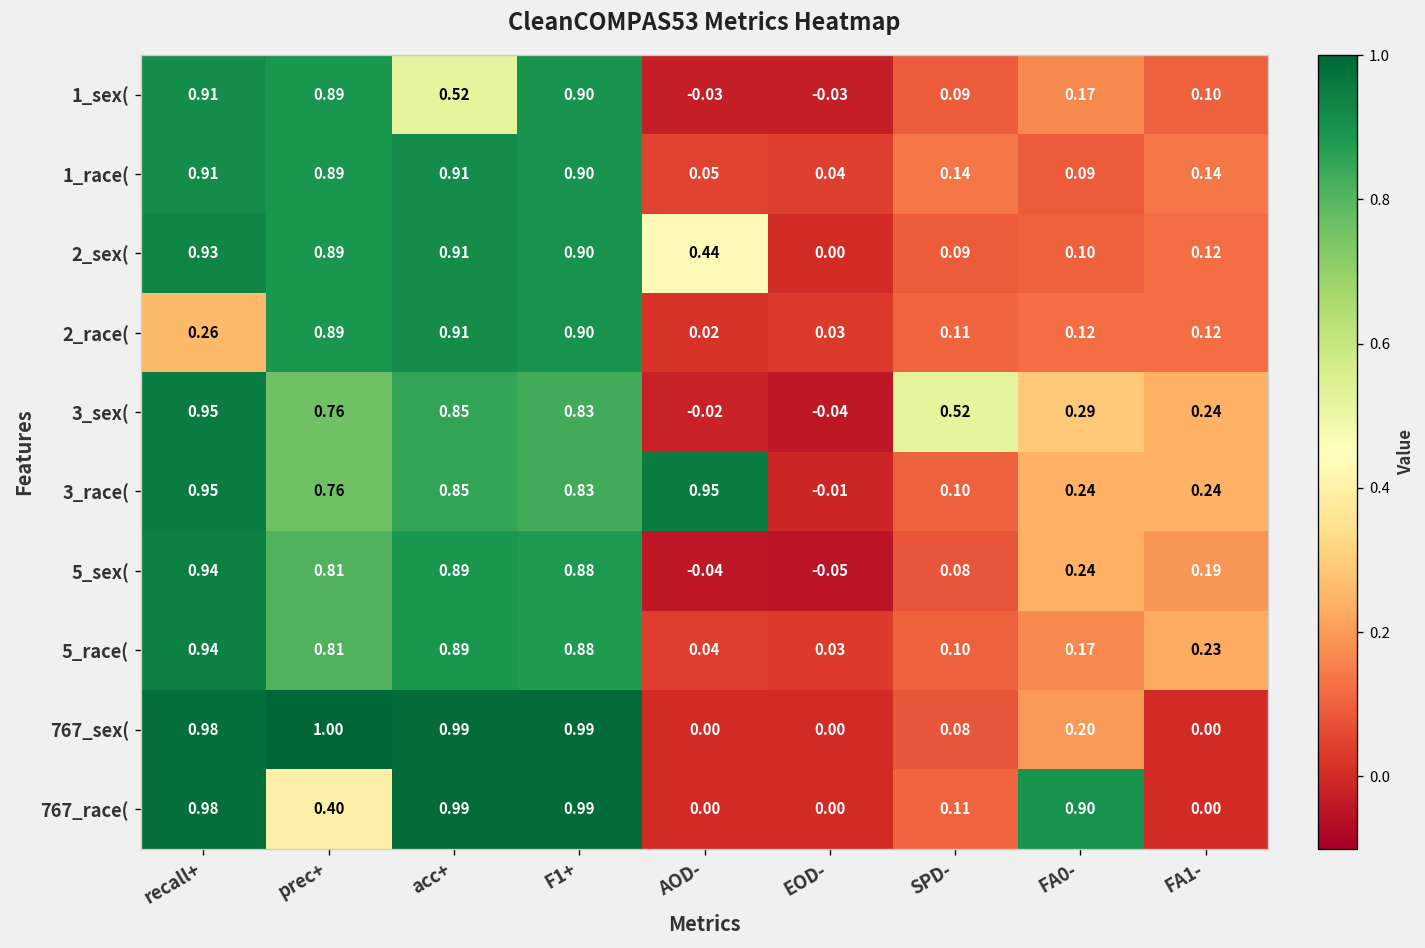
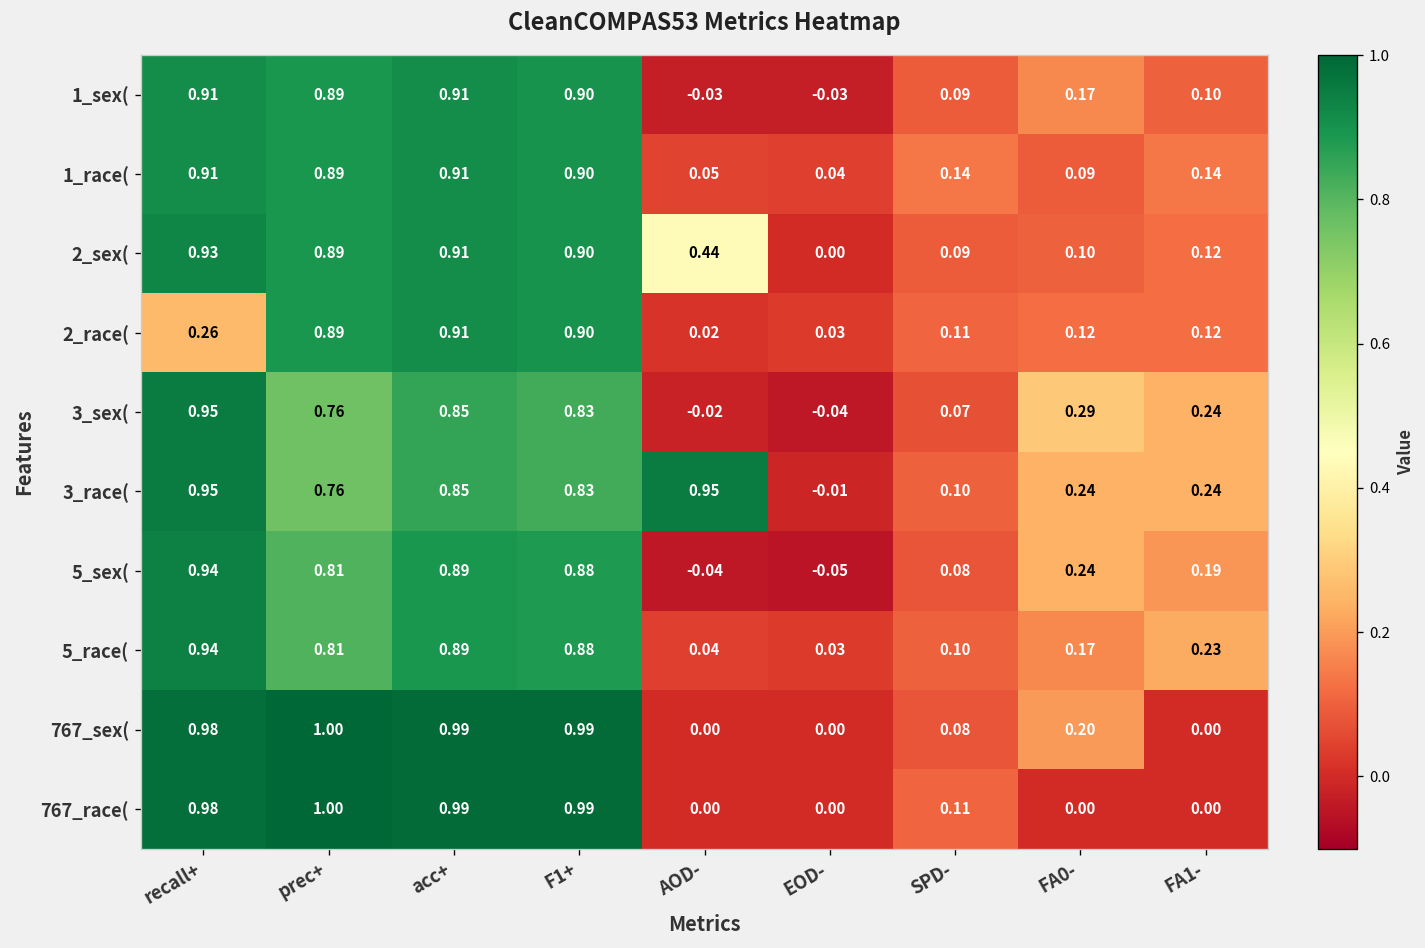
1_sex(, acc+: 0.52 -> 0.91
3_sex(, SPD-: 0.52 -> 0.07
767_race(, prec+: 0.40 -> 1.00
767_race(, FA0-: 0.90 -> 0.00
